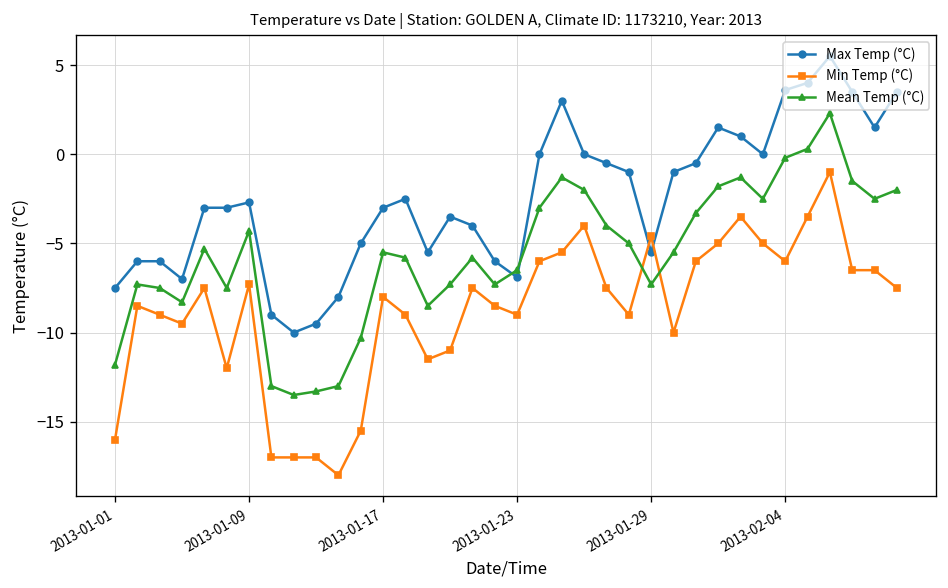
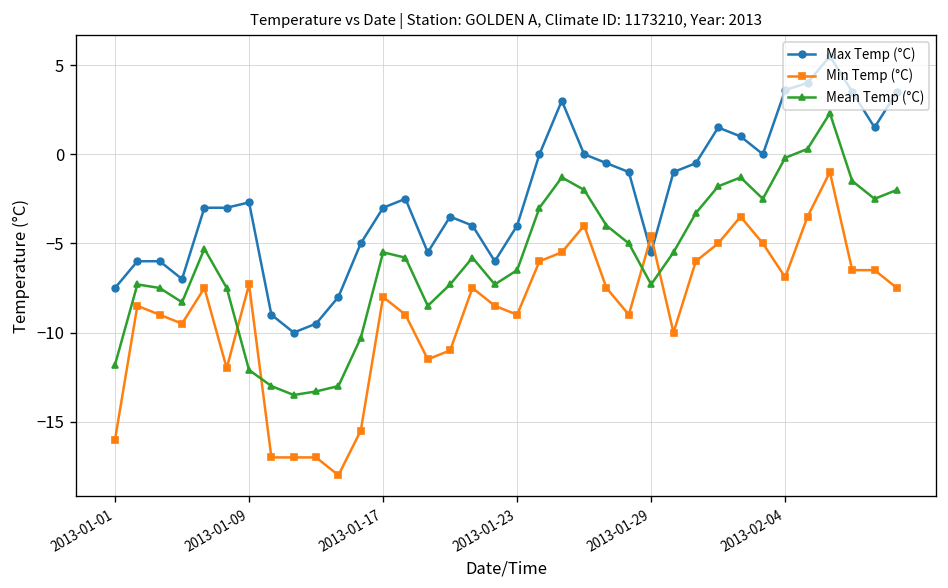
Mean Temp (°C), 2013-01-09: -4.3 -> -12.1
Max Temp (°C), 2013-01-23: -6.9 -> -4.0
Min Temp (°C), 2013-02-04: -6.0 -> -6.9
